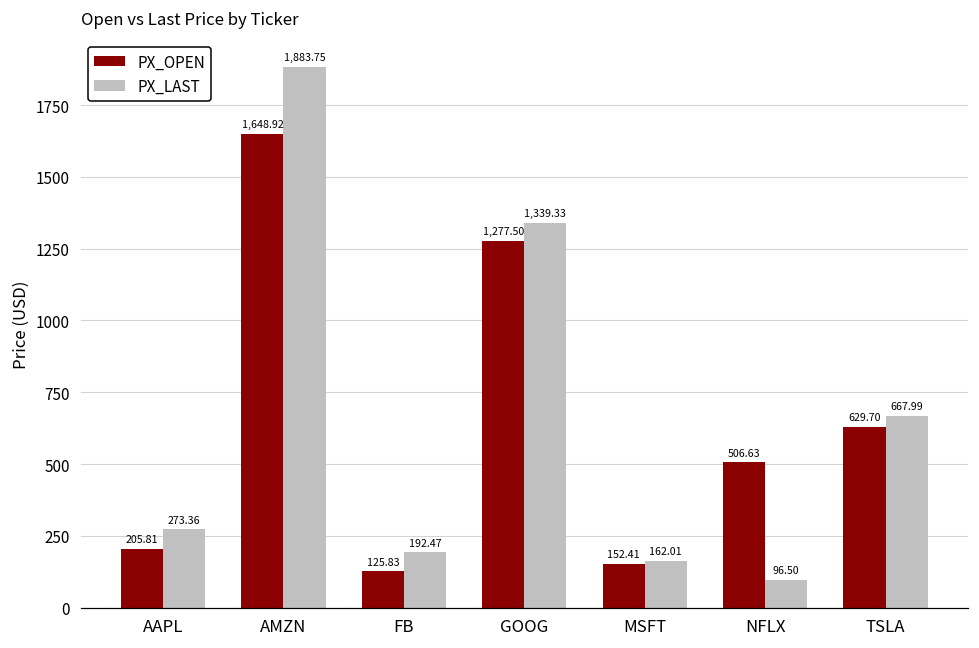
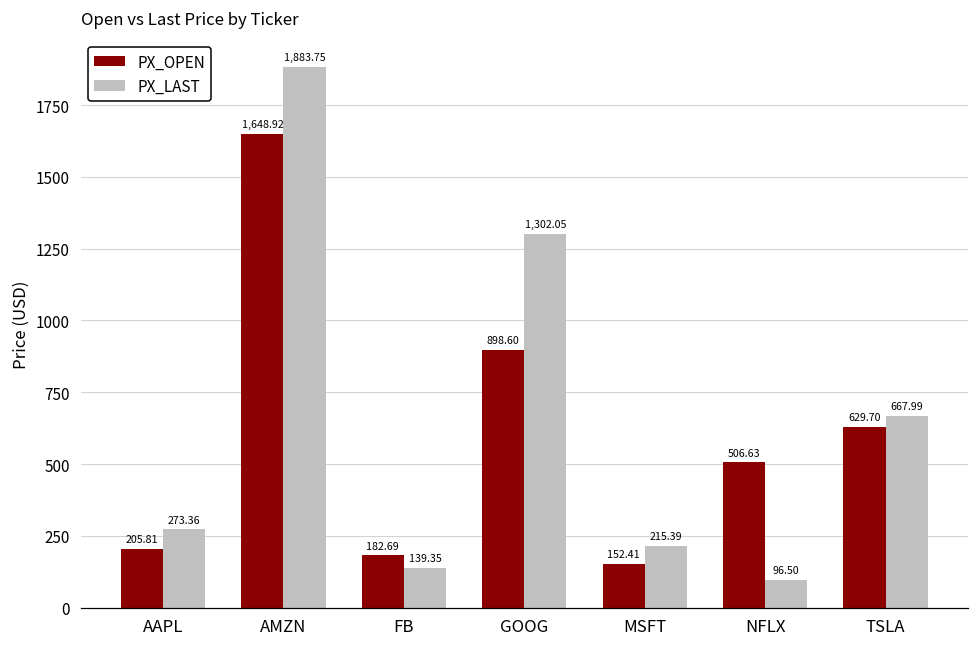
PX_OPEN, FB: 125.83 -> 182.69
PX_LAST, FB: 192.47 -> 139.35
PX_OPEN, GOOG: 1,277.50 -> 898.60
PX_LAST, GOOG: 1,339.33 -> 1,302.05
PX_LAST, MSFT: 162.01 -> 215.39
